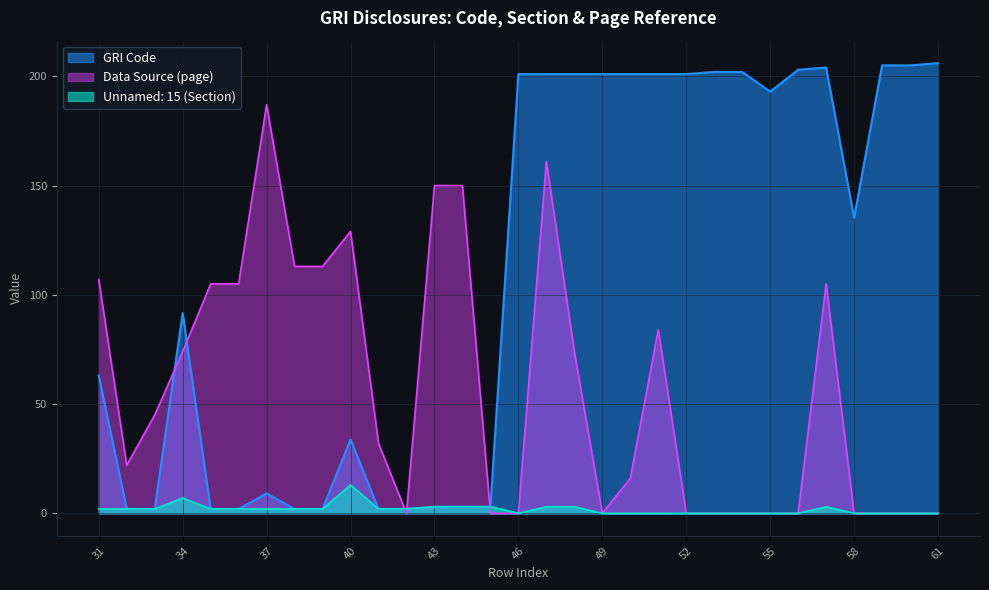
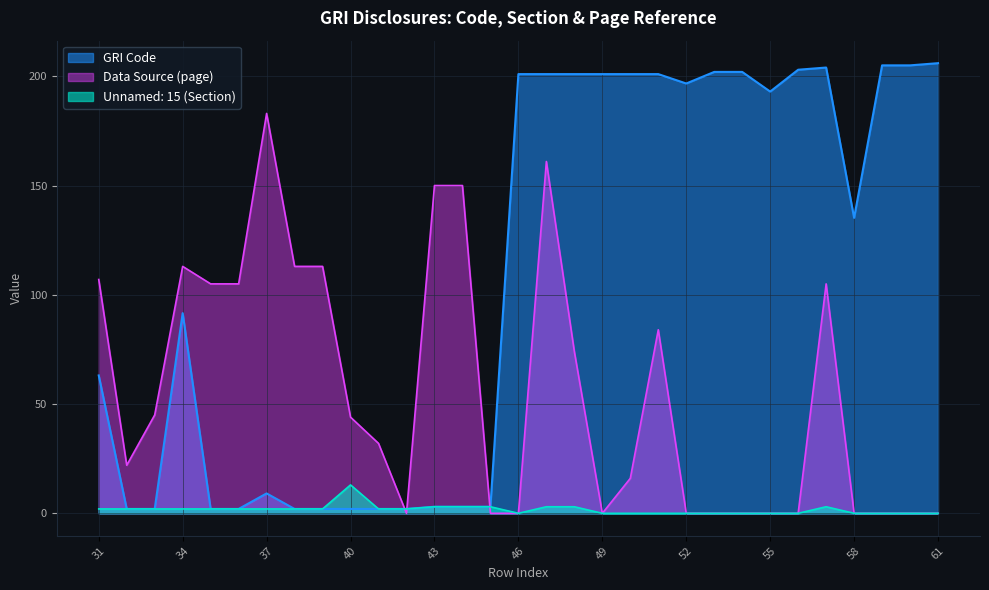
Data Source (page), 34: 74 -> 113
Unnamed: 15 (Section), 34: 7 -> 2
Data Source (page), 37: 187 -> 183
GRI Code, 40: 34 -> 2
Data Source (page), 40: 129 -> 44
GRI Code, 52: 201 -> 197
